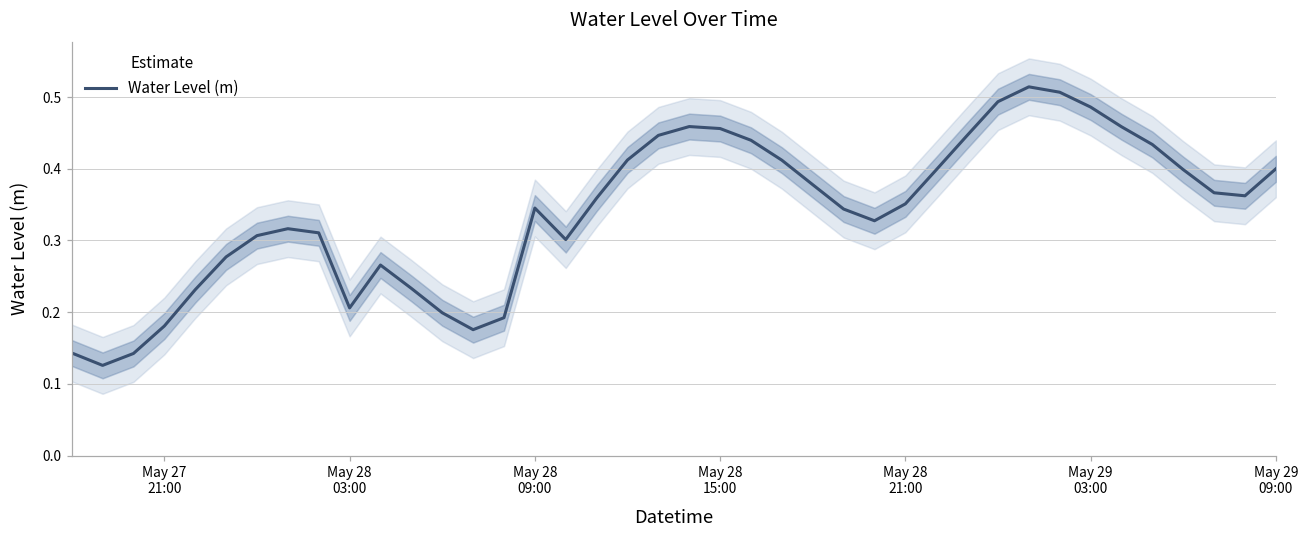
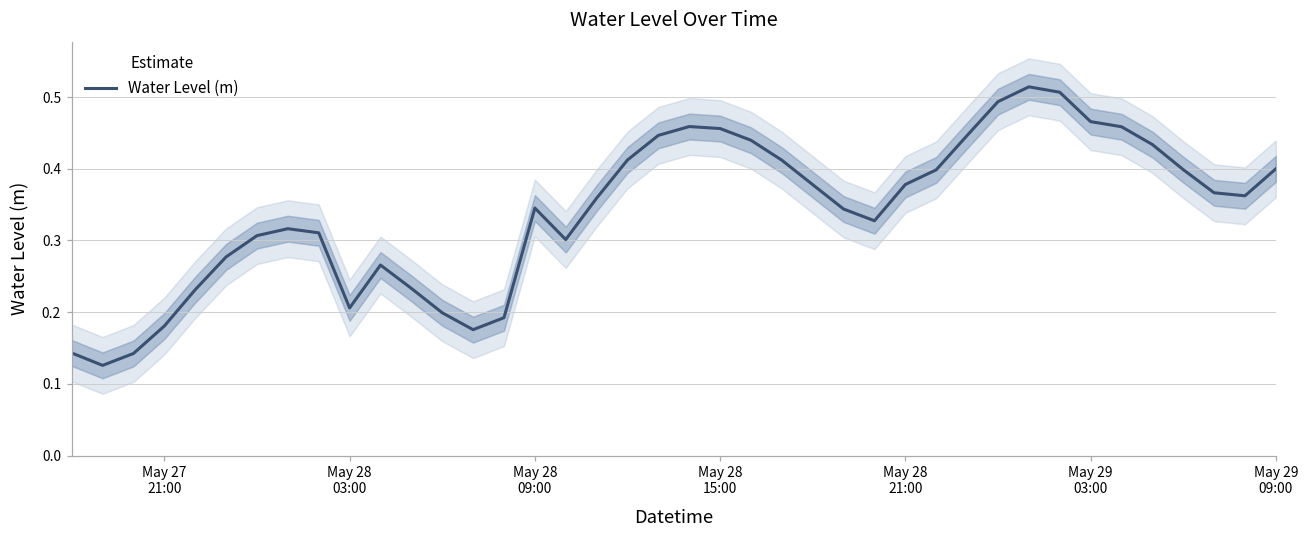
Water Level (m), May 28 21:00: 0.35 -> 0.38
Water Level (m), May 29 03:00: 0.49 -> 0.47
